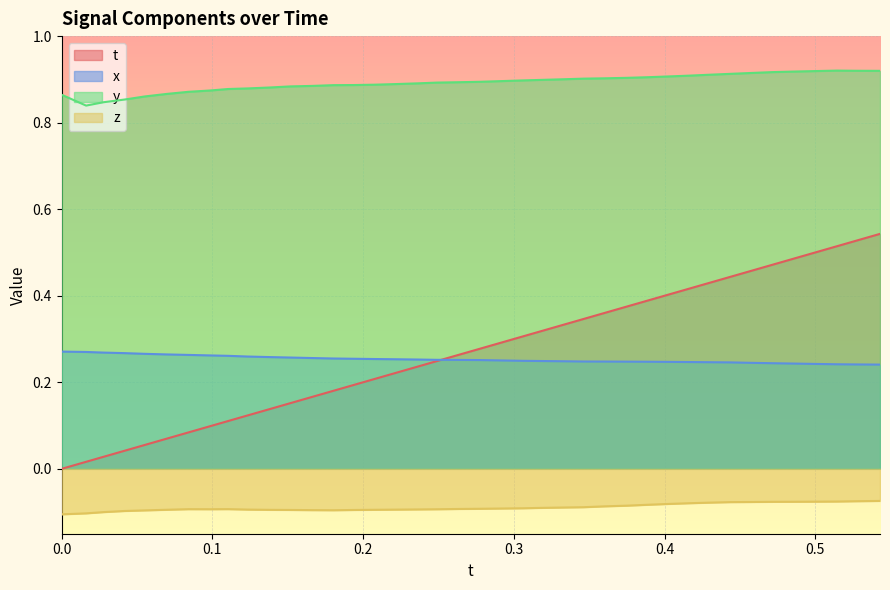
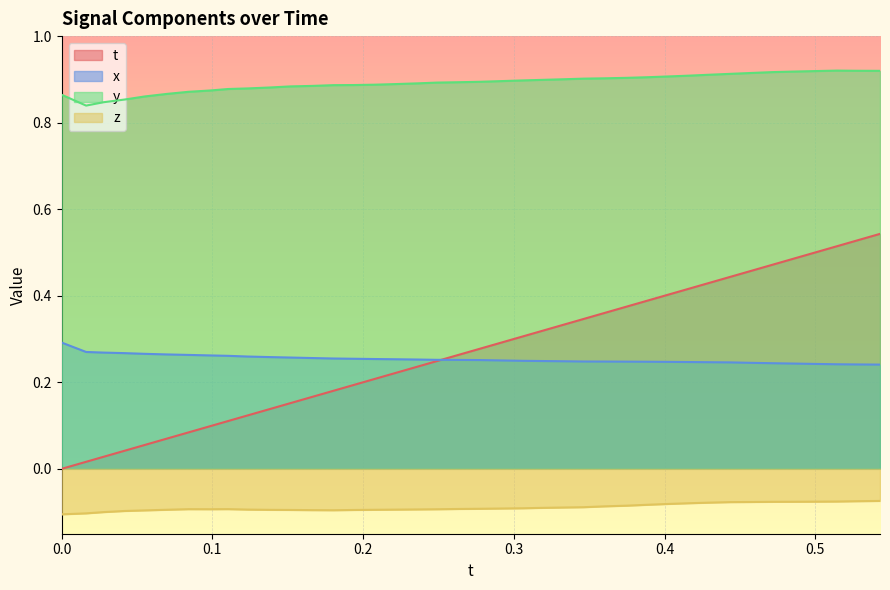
x, 0.0: 0.27 -> 0.29
